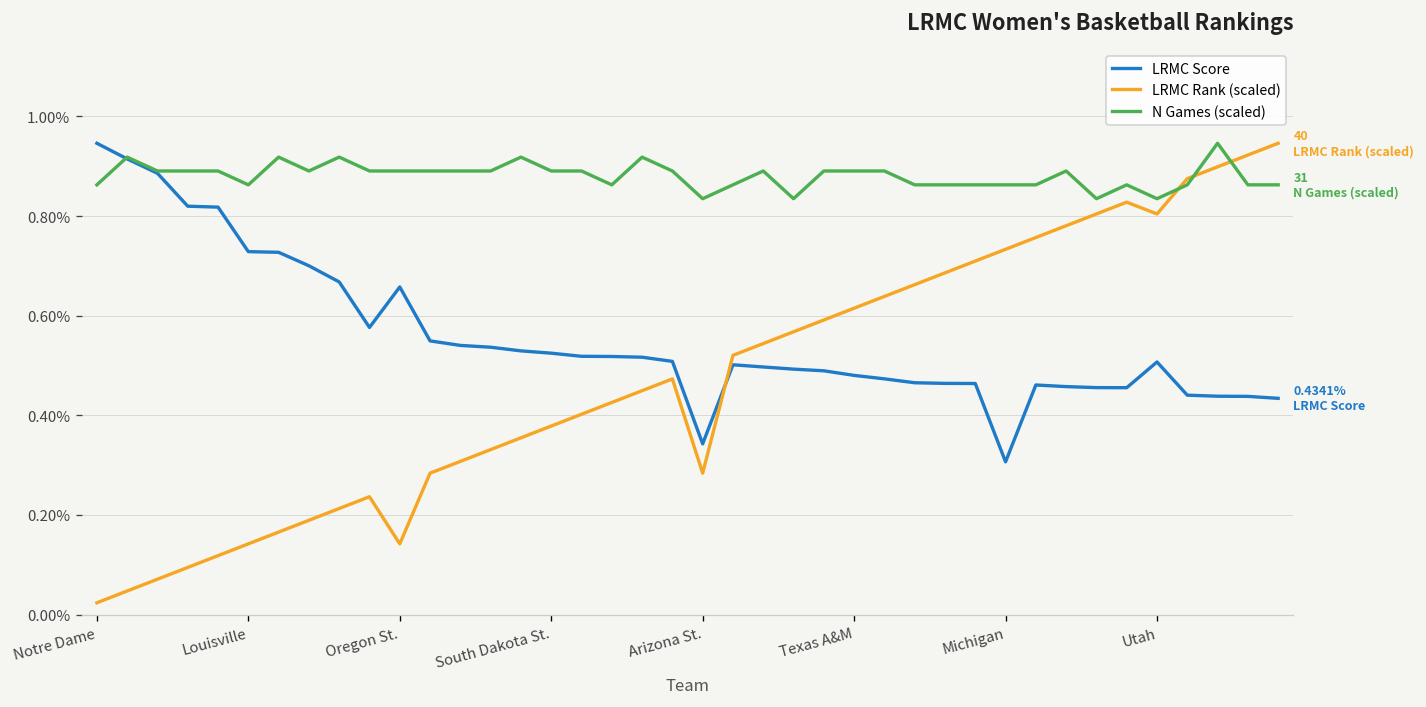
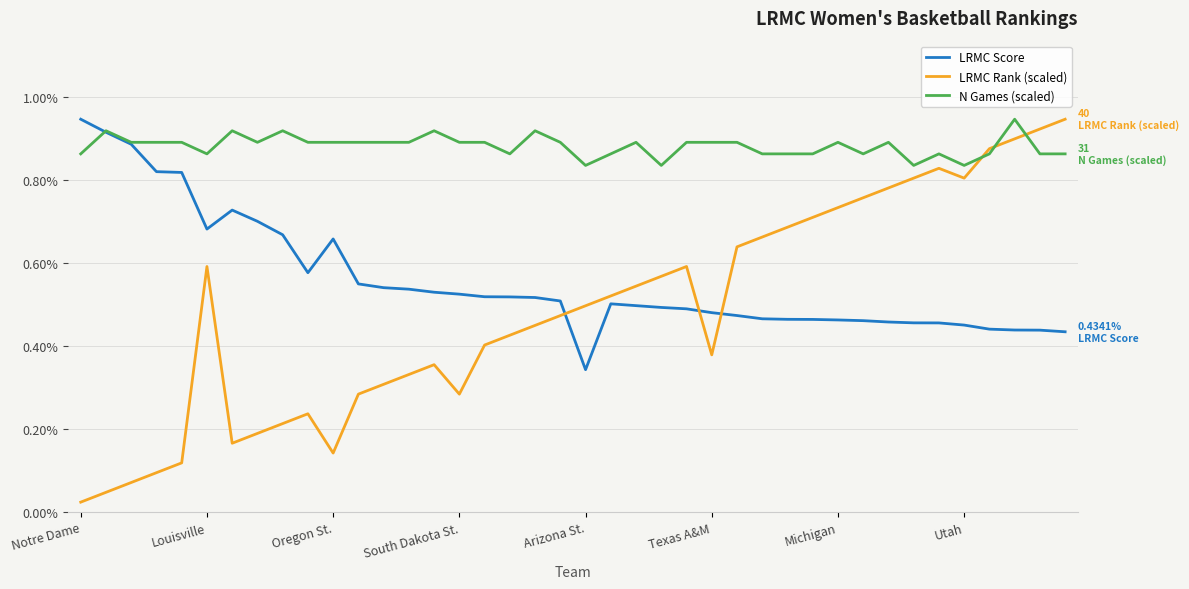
LRMC Score, Louisville: 0.73% -> 0.68%
LRMC Rank (scaled), Louisville: 0.14% -> 0.59%
LRMC Rank (scaled), South Dakota St.: 0.38% -> 0.28%
LRMC Rank (scaled), Arizona St.: 0.28% -> 0.50%
LRMC Rank (scaled), Texas A&M: 0.62% -> 0.38%
LRMC Score, Michigan: 0.31% -> 0.46%
N Games (scaled), Michigan: 0.86% -> 0.89%
LRMC Score, Utah: 0.51% -> 0.45%
